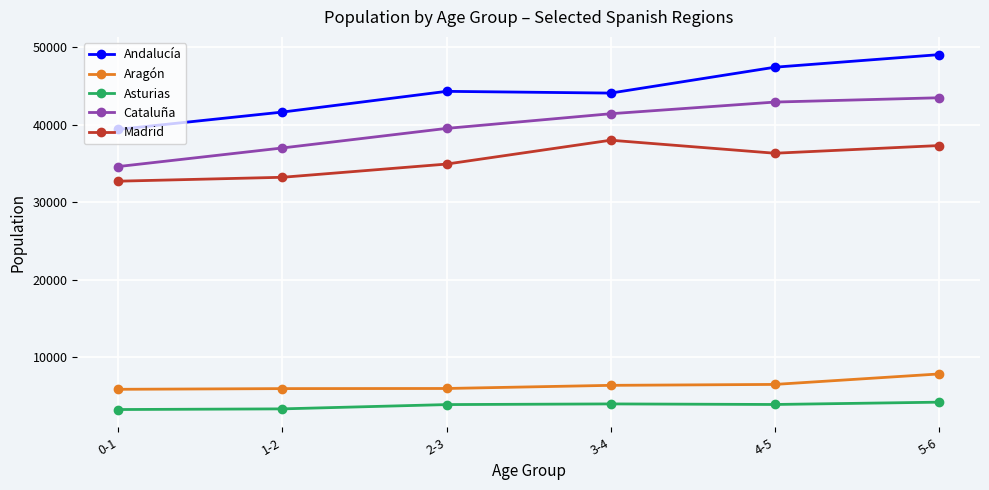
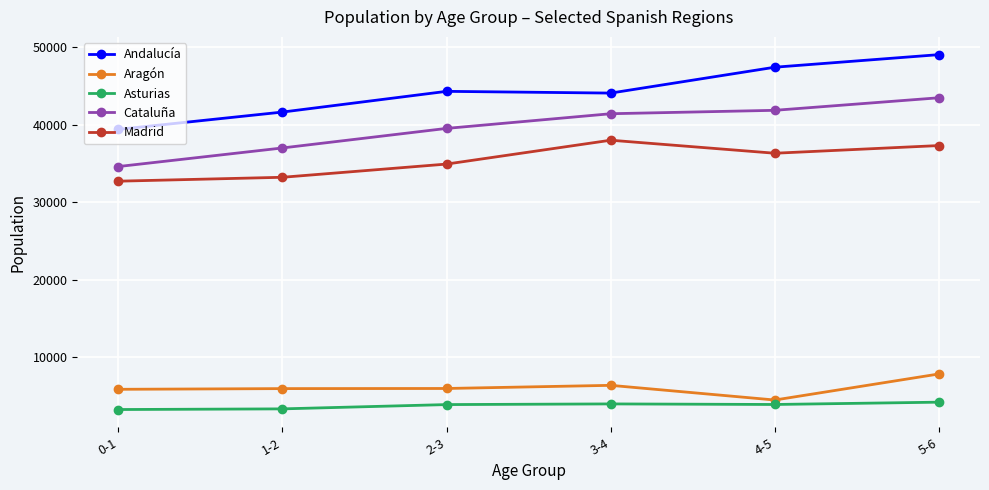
Aragón, 4-5: 7000 -> 5000
Cataluña, 4-5: 43000 -> 42000
